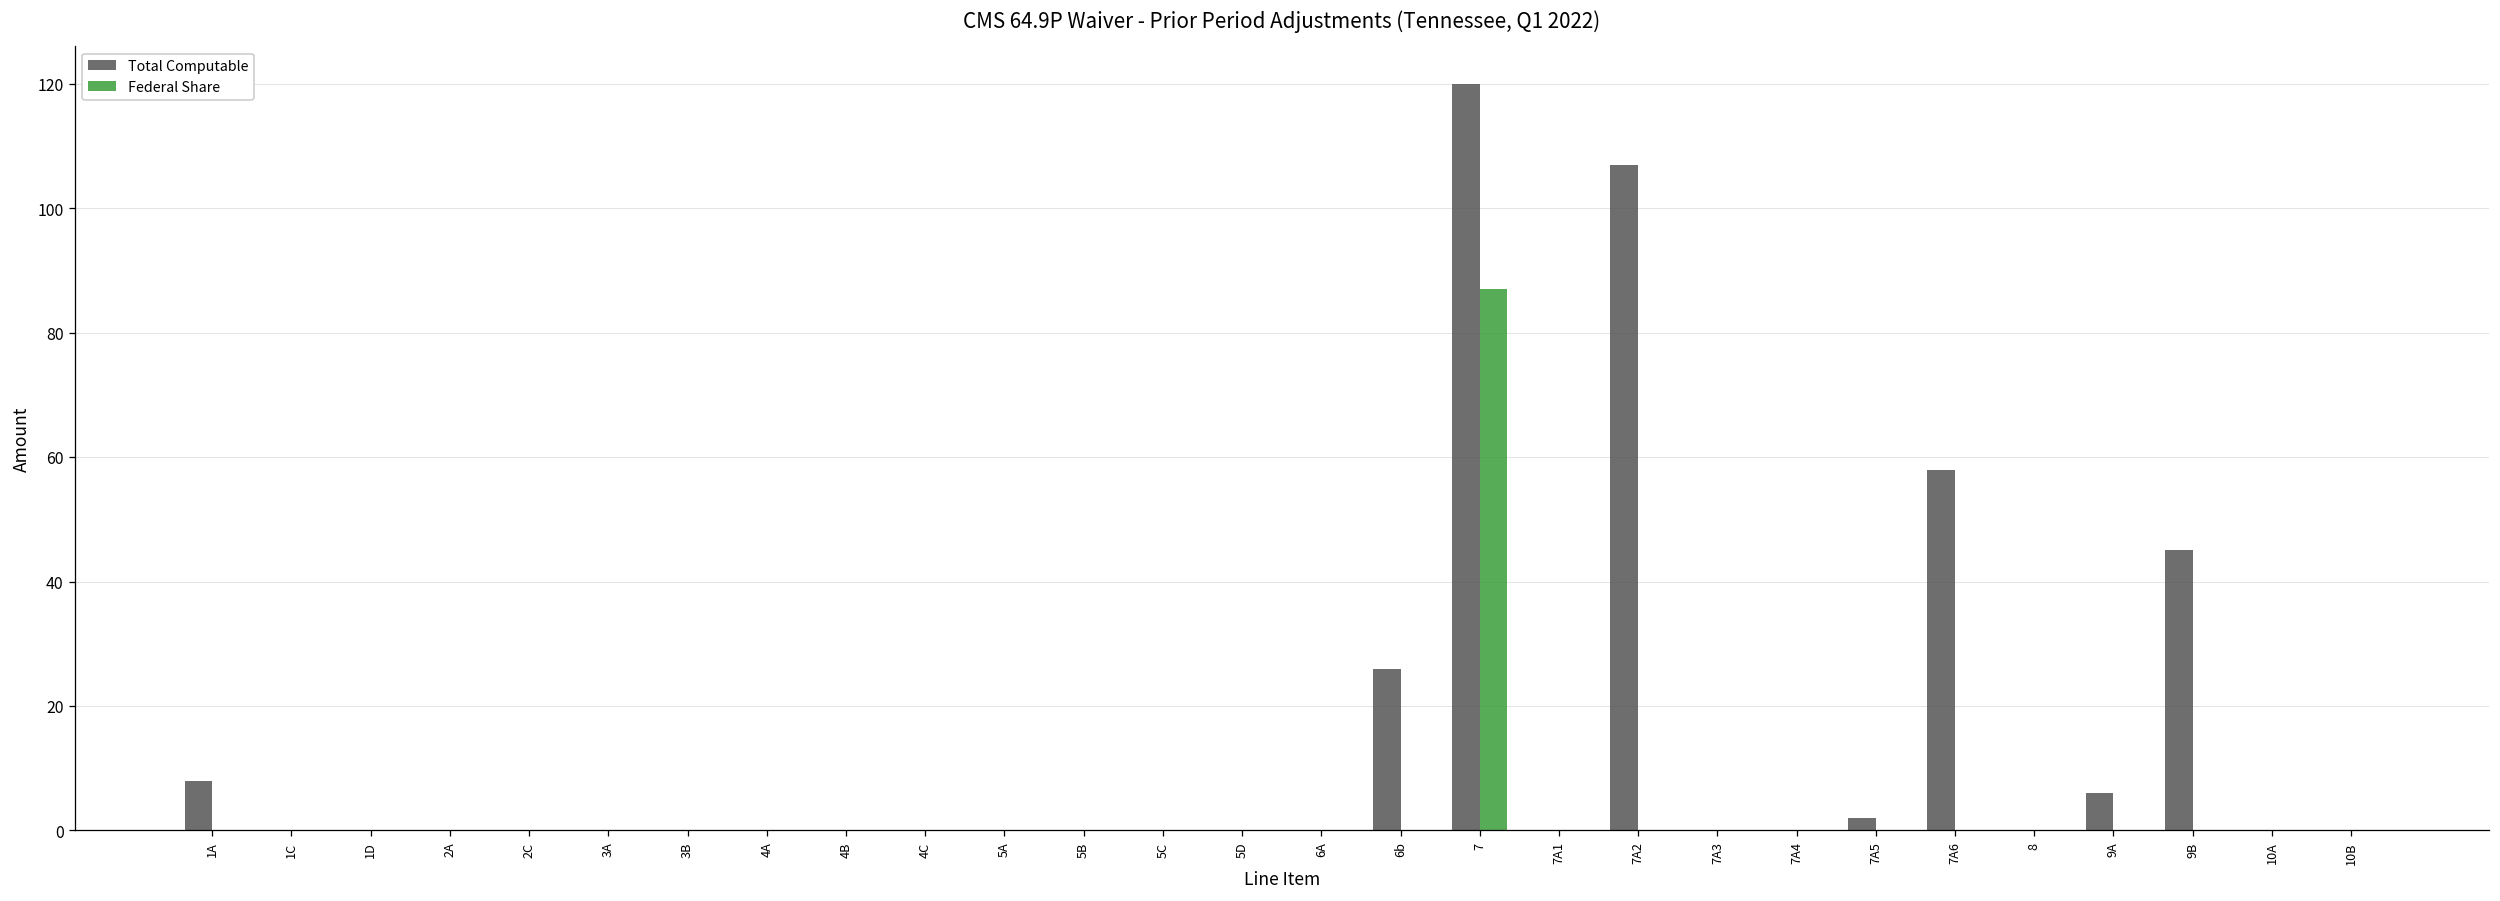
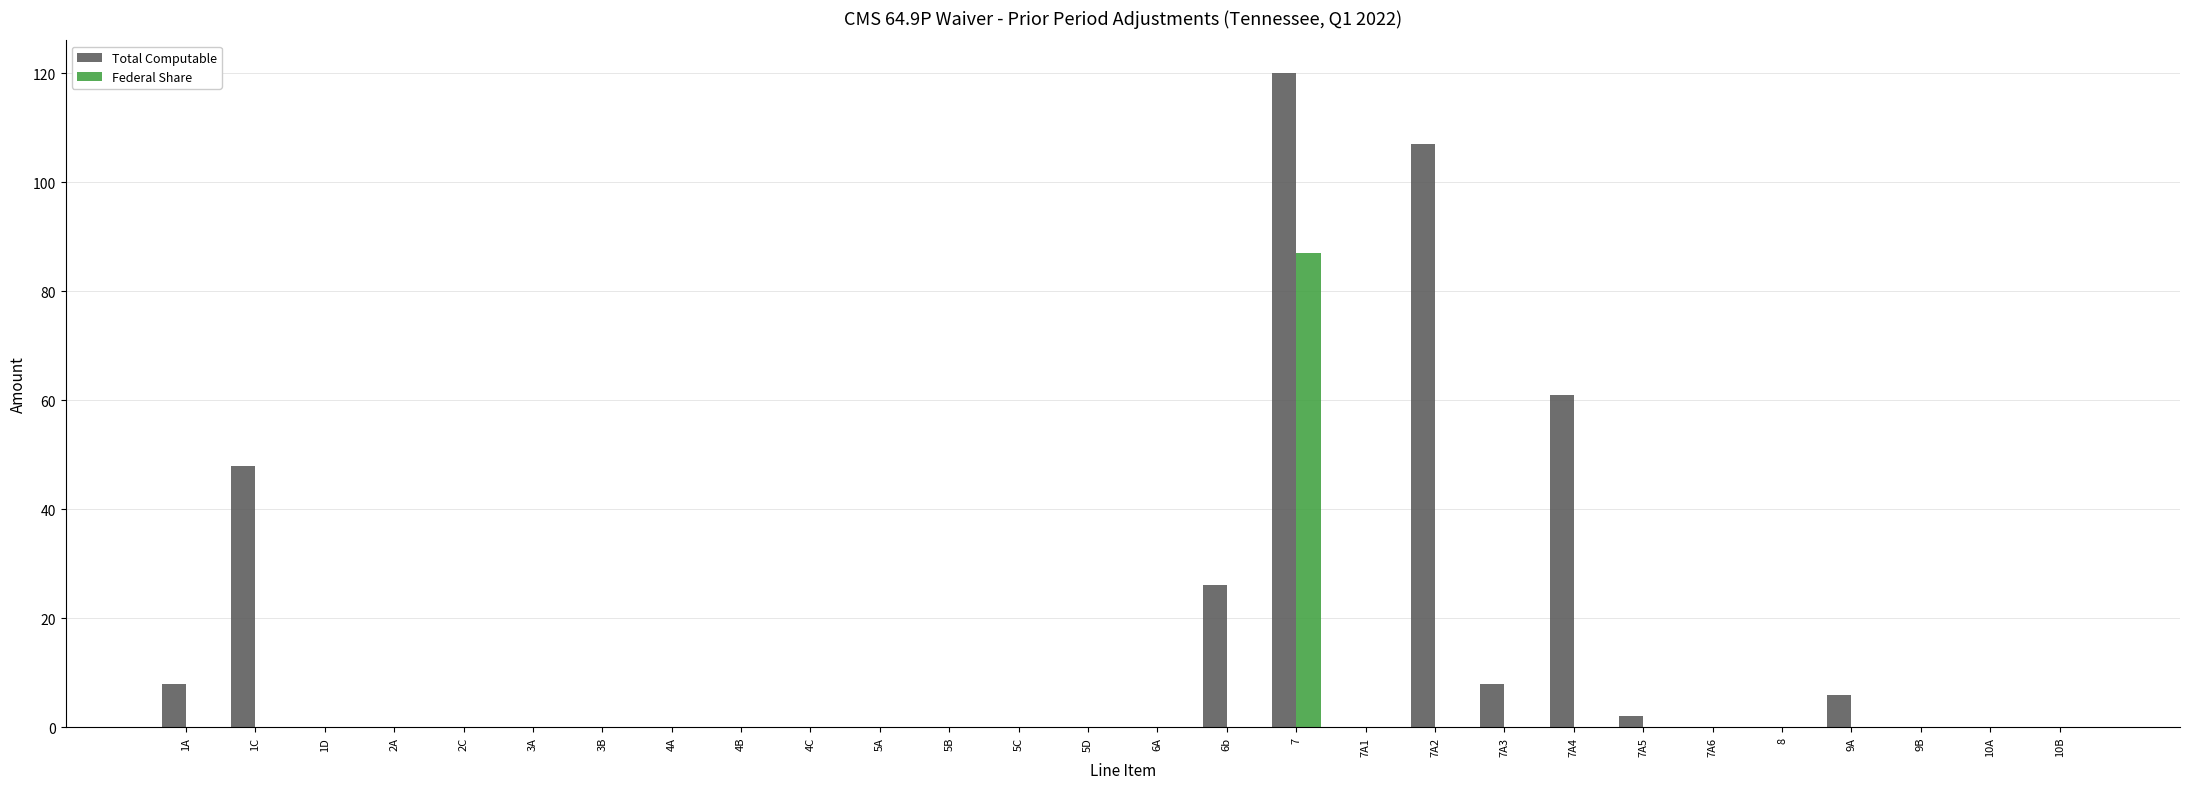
Total Computable, 1C: 0 -> 48
Total Computable, 7A3: 0 -> 8
Total Computable, 7A4: 0 -> 61
Total Computable, 7A6: 58 -> 0
Total Computable, 9B: 45 -> 0
